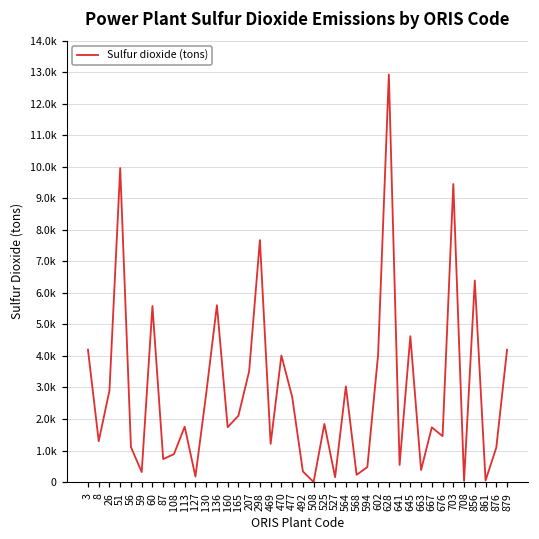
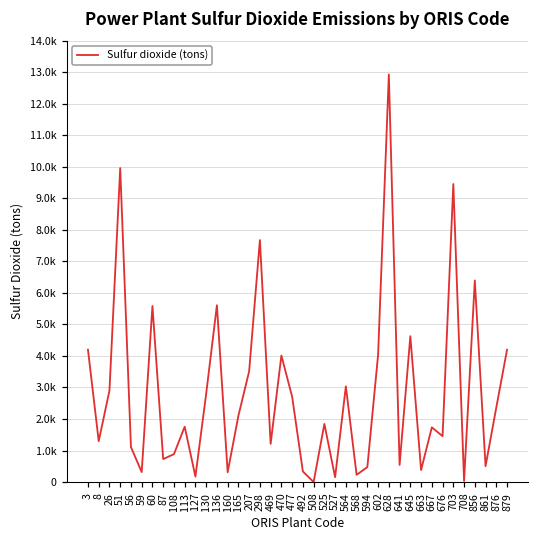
160: 1700 -> 300
861: 0 -> 500
876: 1100 -> 2400
